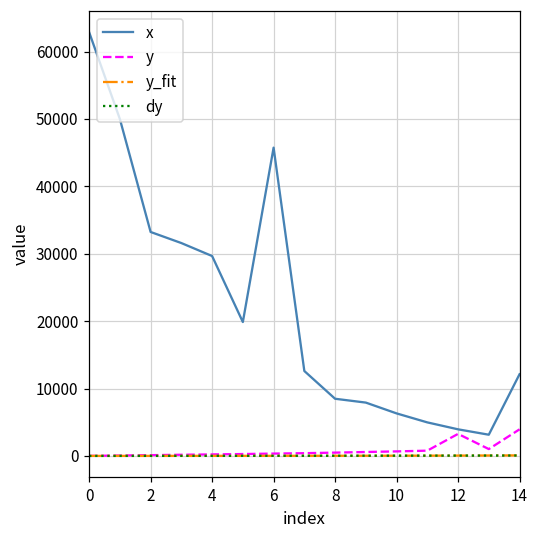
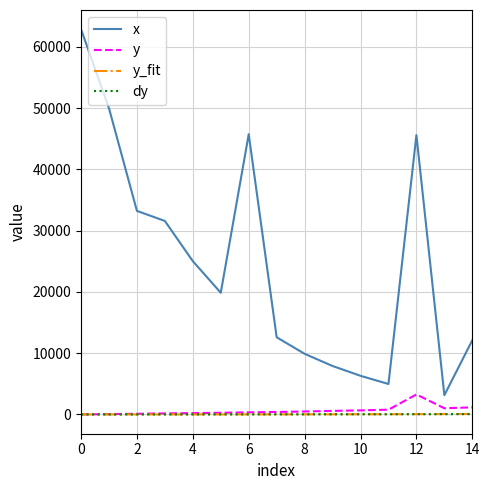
x, 4: 30000 -> 25000
x, 8: 8000 -> 10000
x, 12: 4000 -> 46000
y, 14: 4000 -> 1000
